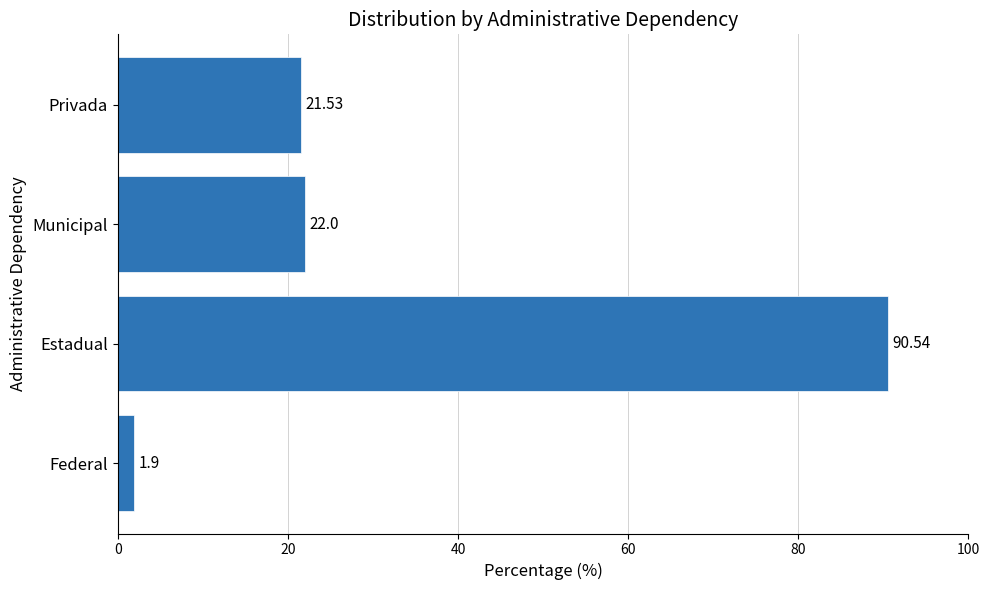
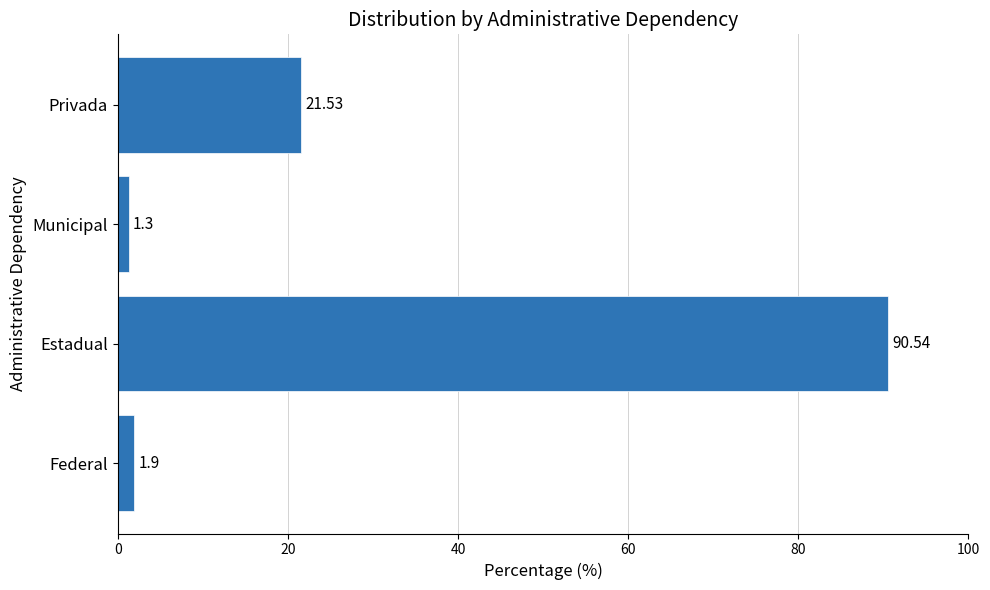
Municipal: 22.0 -> 1.3
